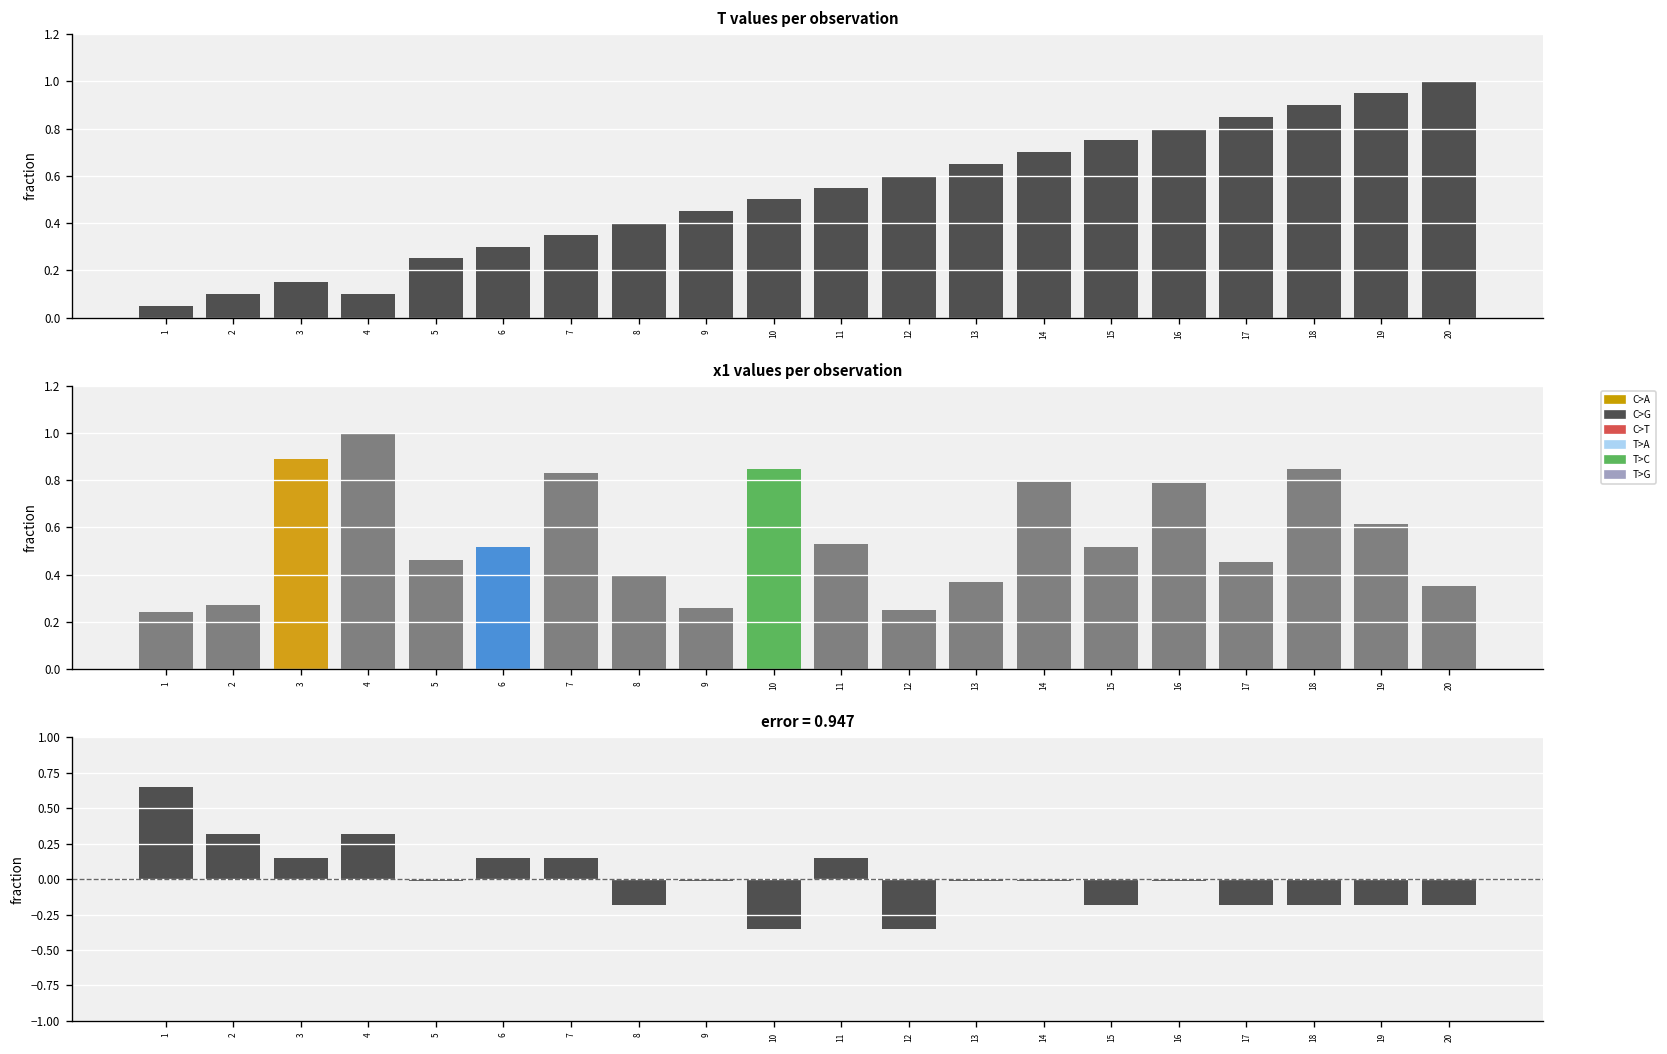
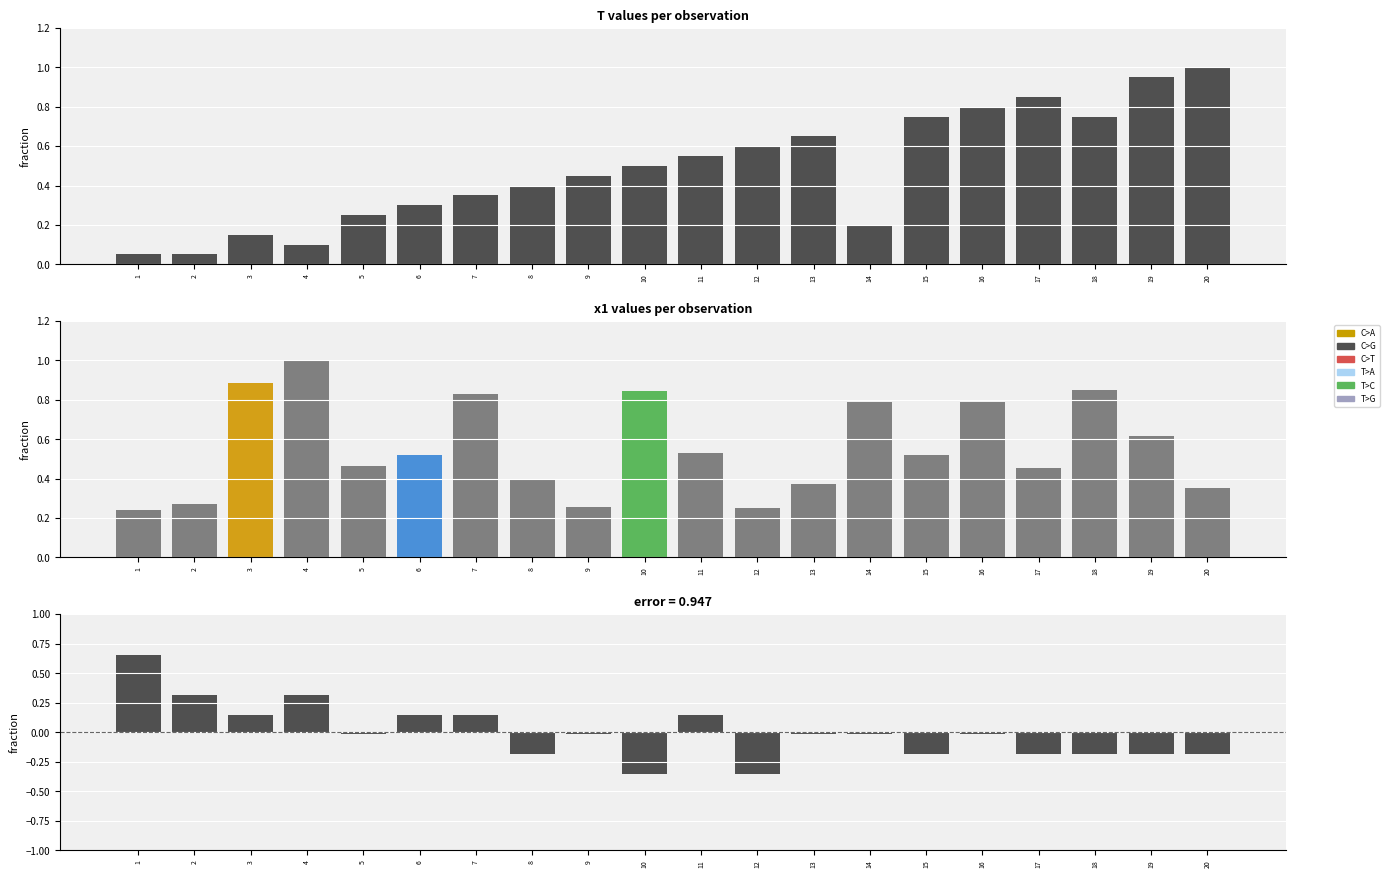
T values per observation, 2: 0.10 -> 0.05
T values per observation, 14: 0.70 -> 0.20
T values per observation, 18: 0.90 -> 0.75
